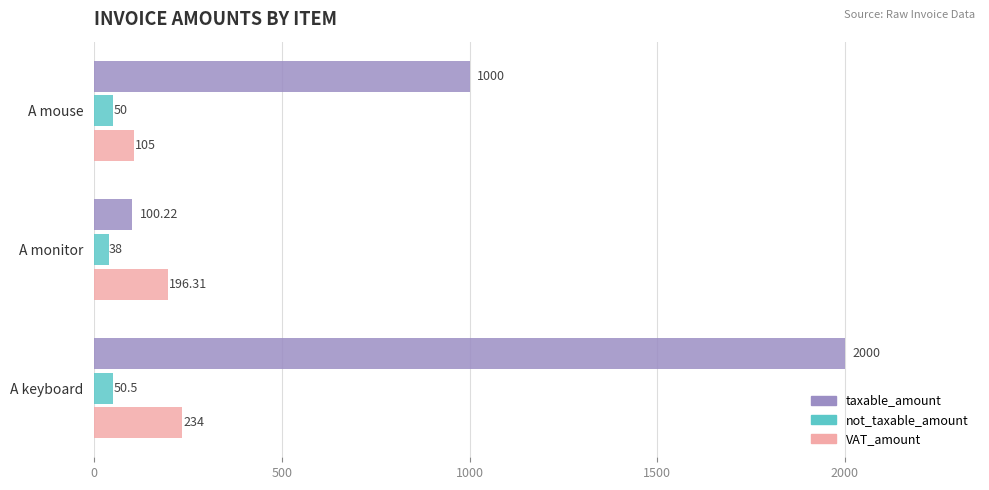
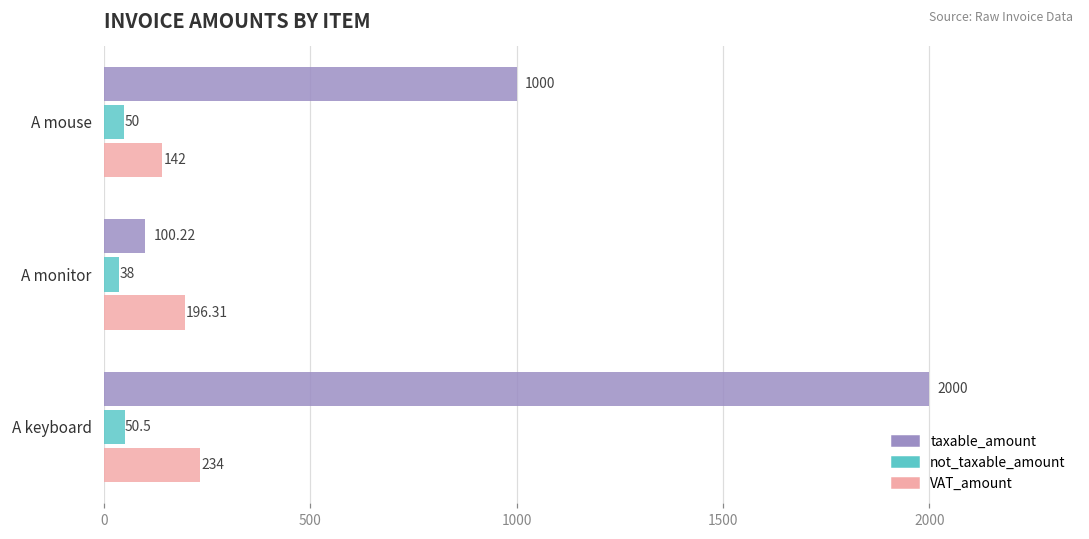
VAT_amount, A mouse: 105 -> 142
